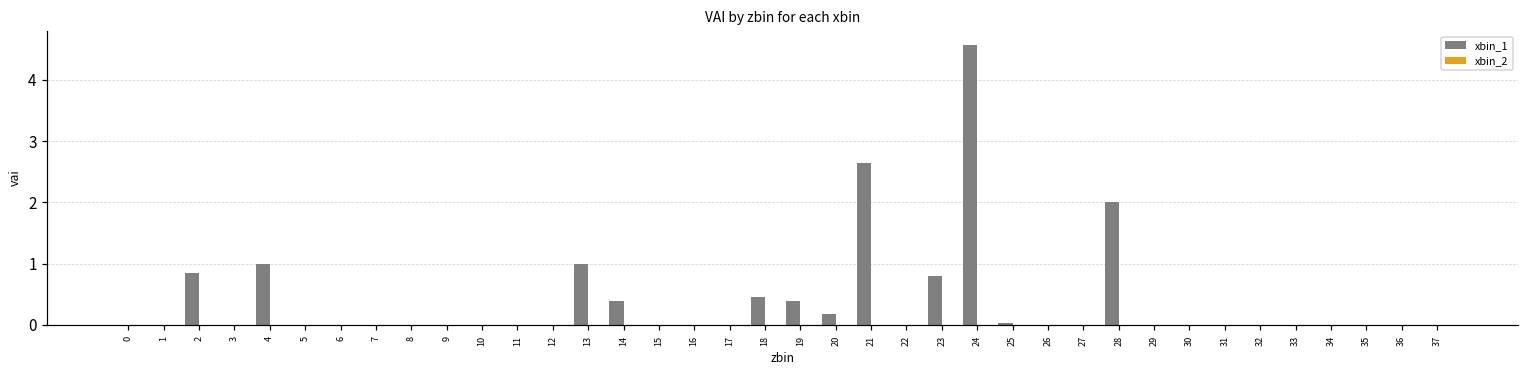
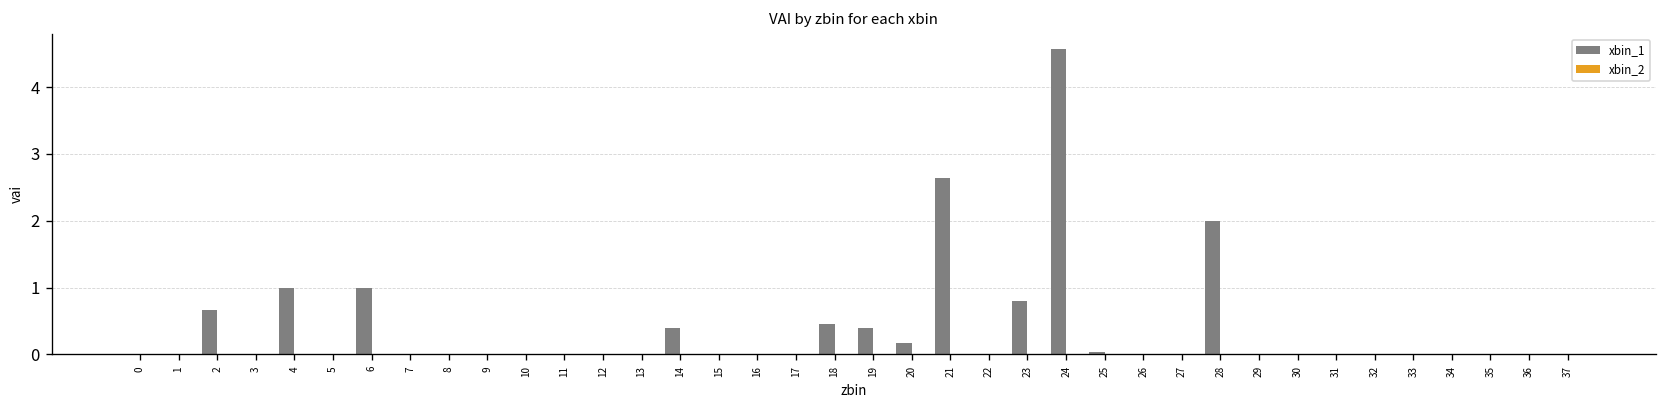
xbin_1, 2: 0.8 -> 0.7
xbin_1, 6: 0 -> 1
xbin_1, 13: 1 -> 0
